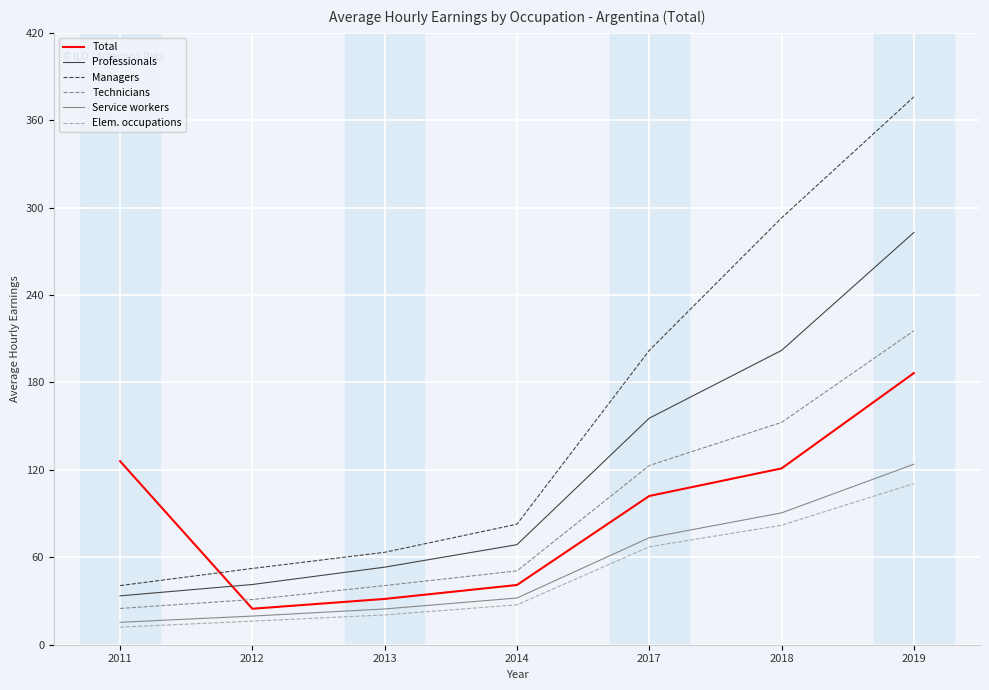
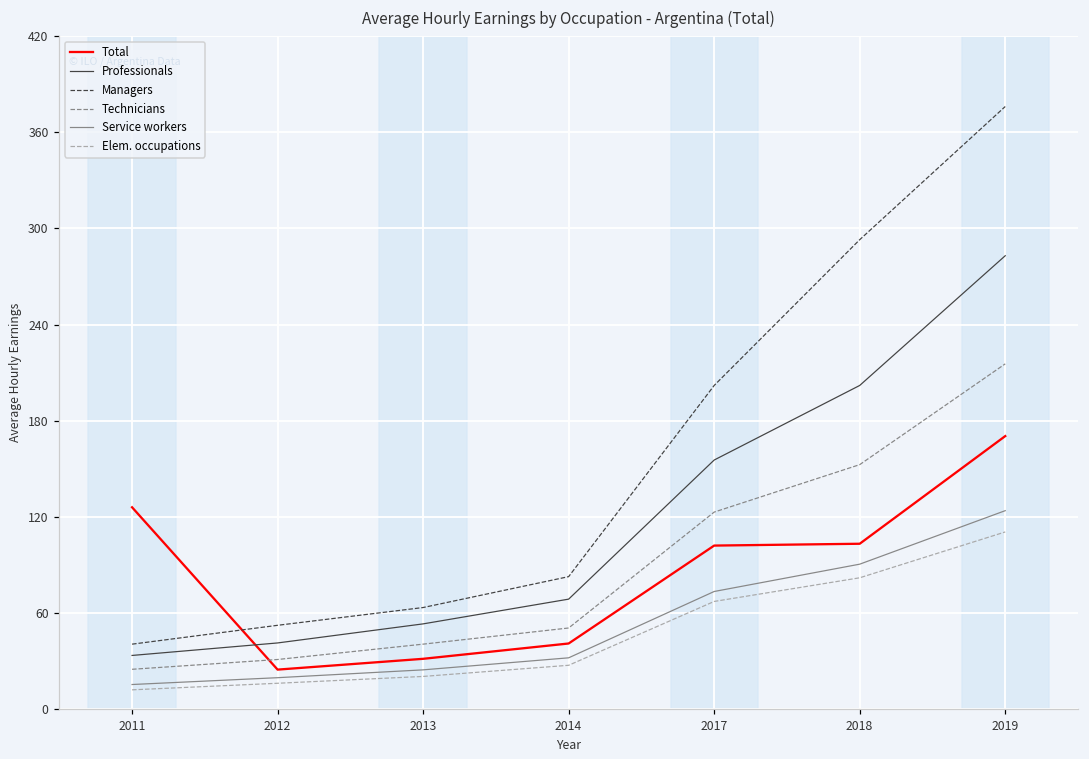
Total, 2018: 121 -> 103
Total, 2019: 186 -> 170
